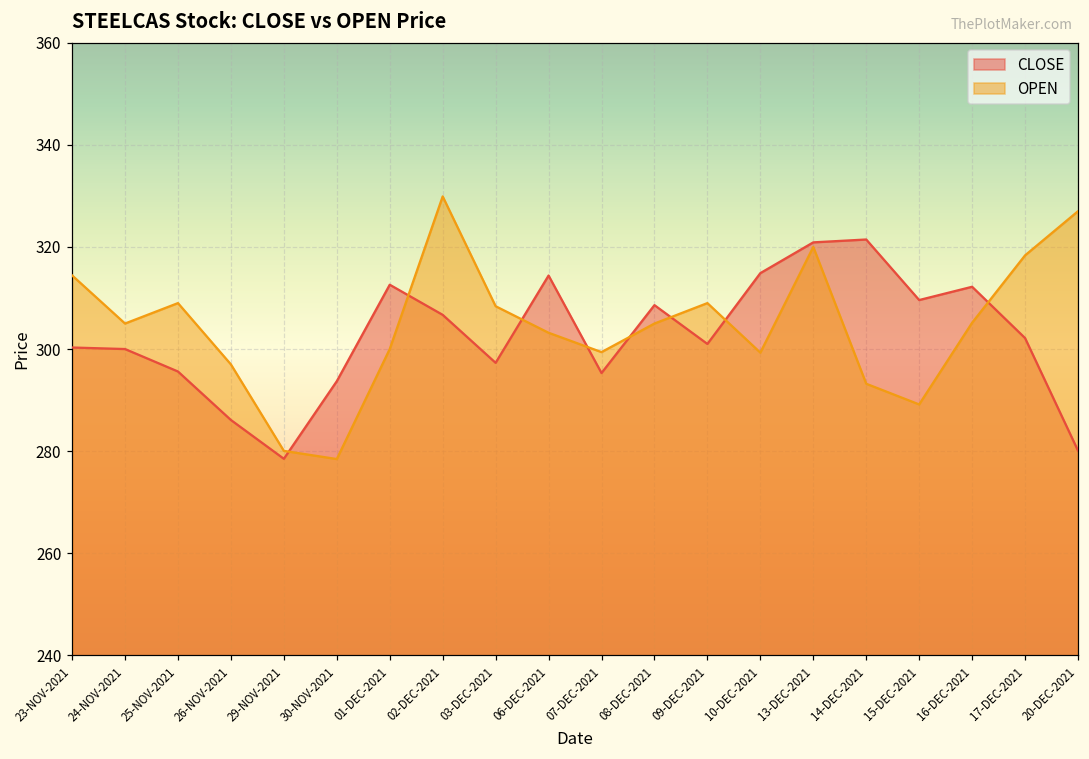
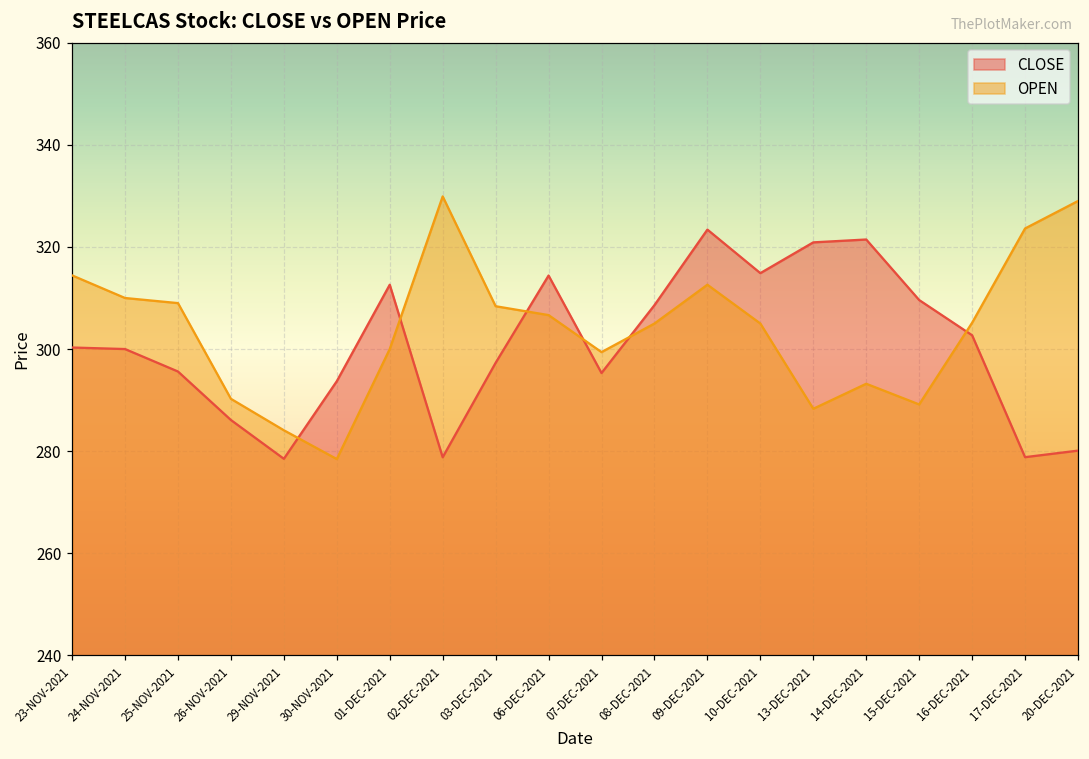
OPEN, 24-NOV-2021: 305 -> 310
OPEN, 26-NOV-2021: 297 -> 290
OPEN, 29-NOV-2021: 280 -> 284
CLOSE, 02-DEC-2021: 307 -> 279
OPEN, 06-DEC-2021: 303 -> 307
CLOSE, 09-DEC-2021: 301 -> 323
OPEN, 09-DEC-2021: 309 -> 313
OPEN, 10-DEC-2021: 299 -> 305
OPEN, 13-DEC-2021: 320 -> 288
CLOSE, 16-DEC-2021: 312 -> 303
CLOSE, 17-DEC-2021: 302 -> 279
OPEN, 17-DEC-2021: 318 -> 324
OPEN, 20-DEC-2021: 327 -> 329
